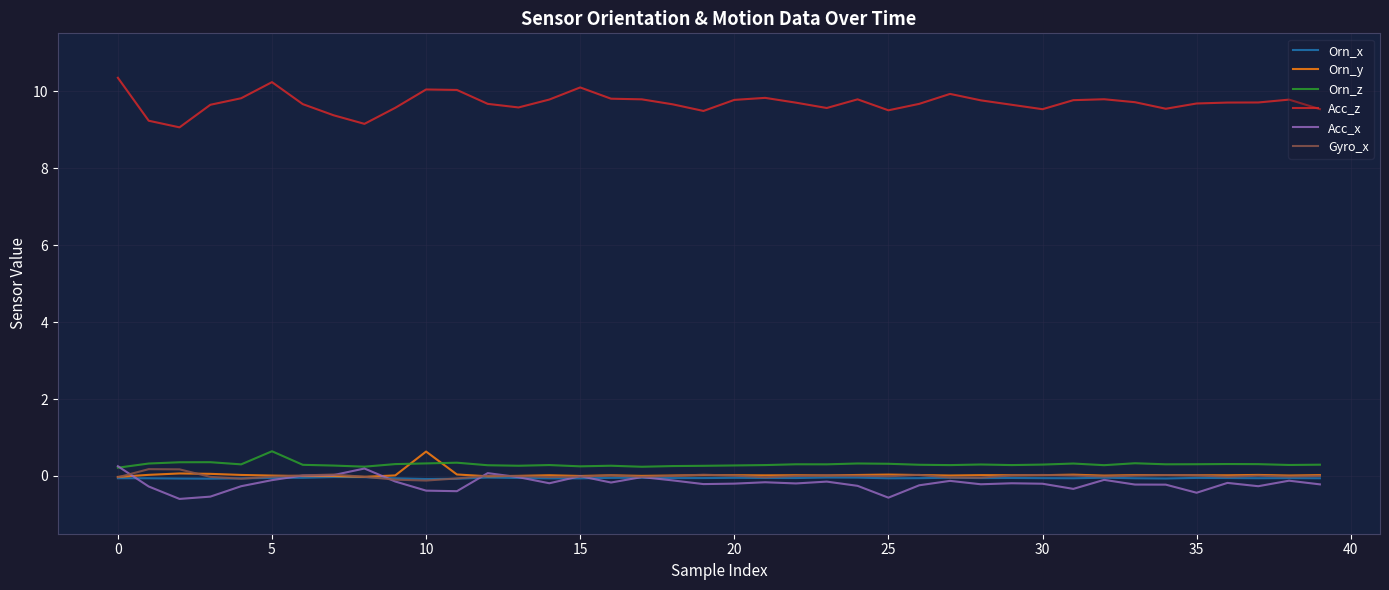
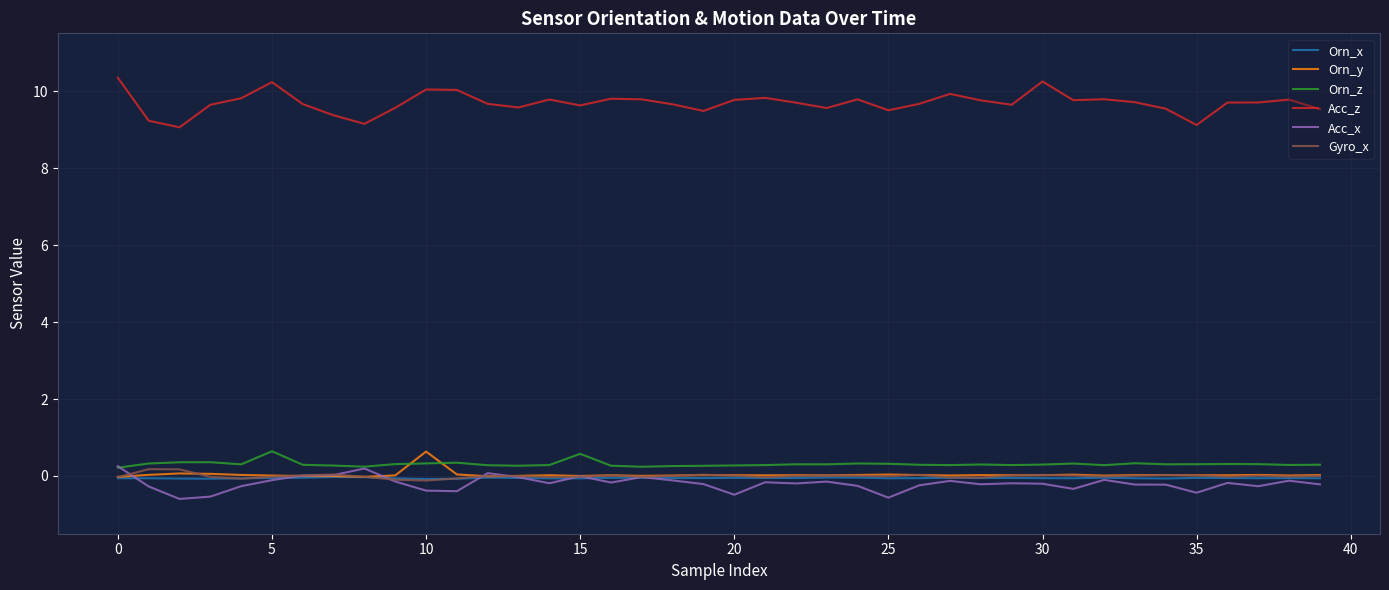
Orn_z, 15: 0.3 -> 0.6
Acc_z, 15: 10.1 -> 9.6
Acc_x, 20: -0.2 -> -0.5
Acc_z, 30: 9.5 -> 10.2
Acc_z, 35: 9.7 -> 9.1
